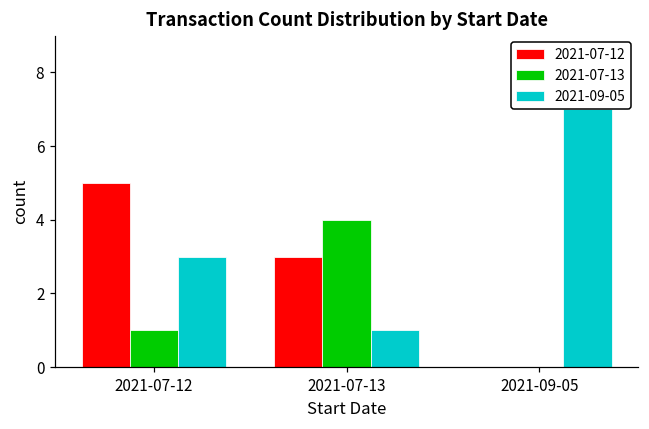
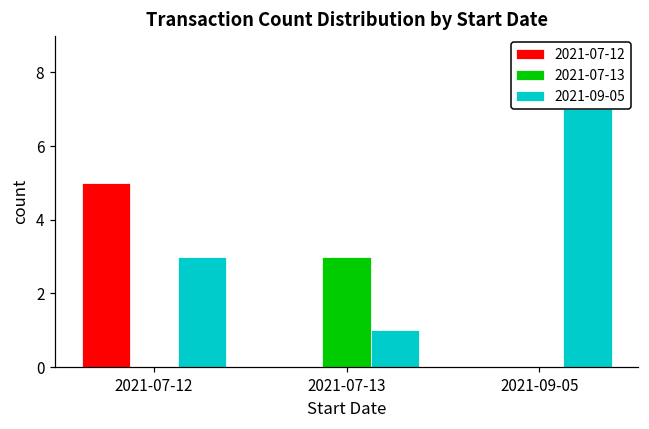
2021-07-13, 2021-07-12: 1 -> 0
2021-07-12, 2021-07-13: 3 -> 0
2021-07-13, 2021-07-13: 4 -> 3
